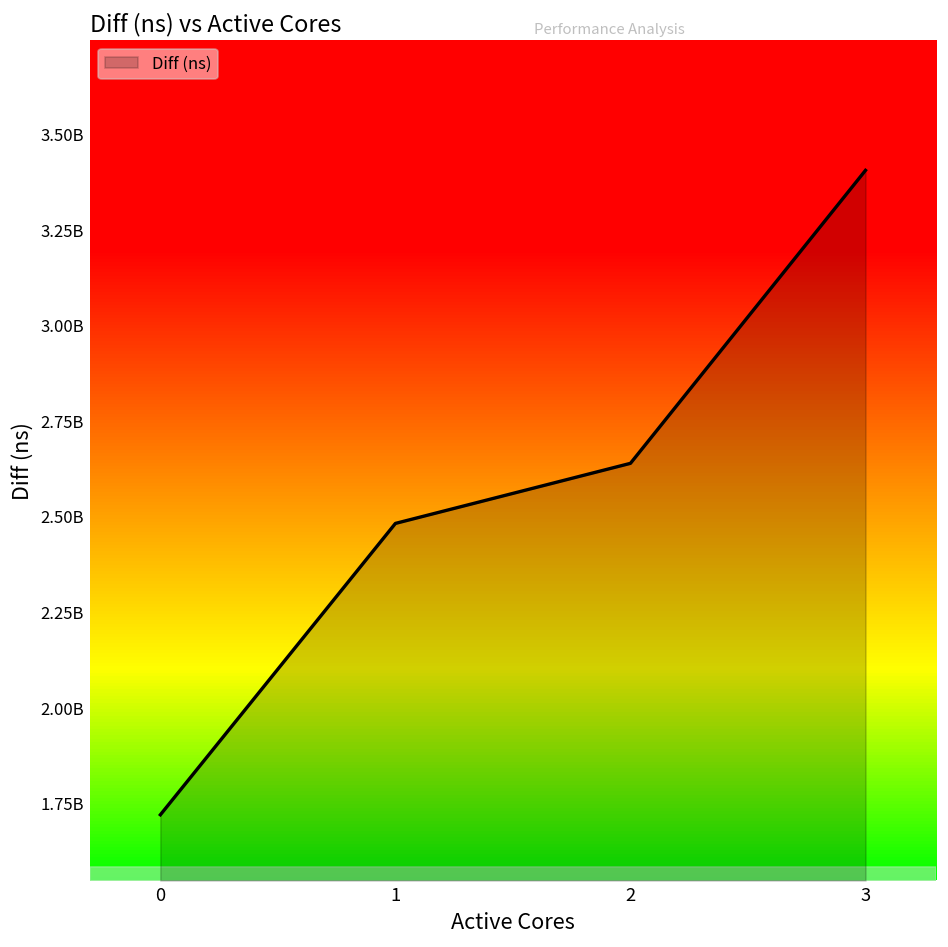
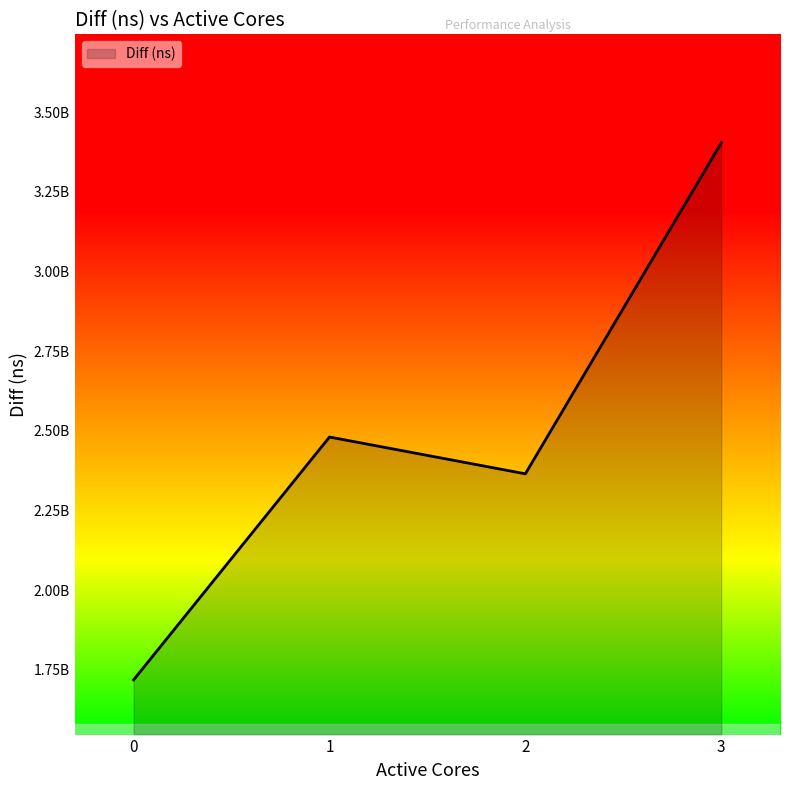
2: 2640000000 -> 2360000000
